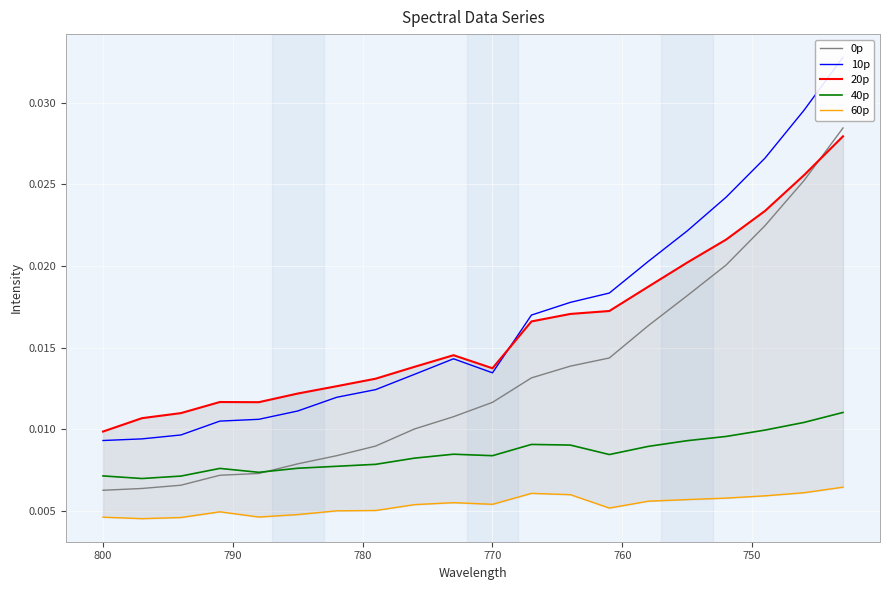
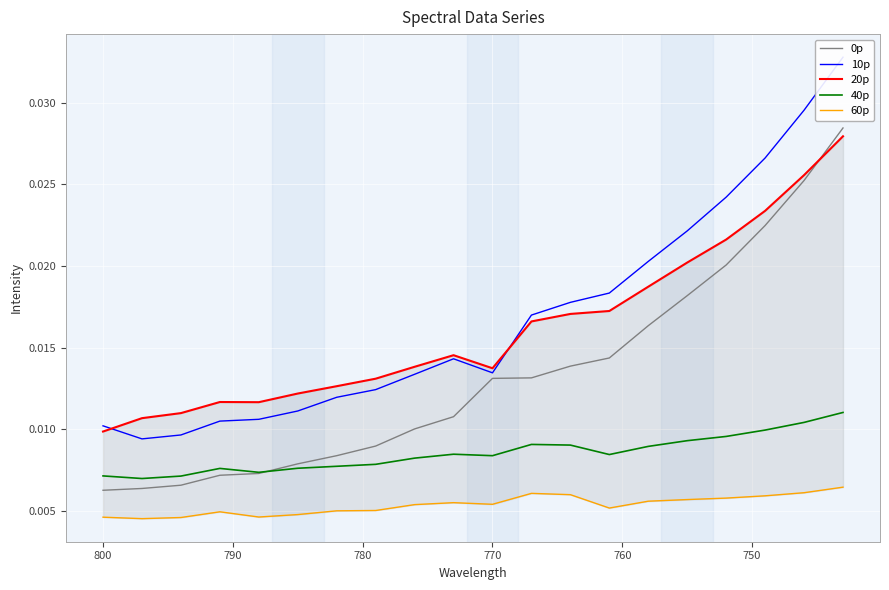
10p, 800: 0.0093 -> 0.0102
0p, 770: 0.0116 -> 0.0131
